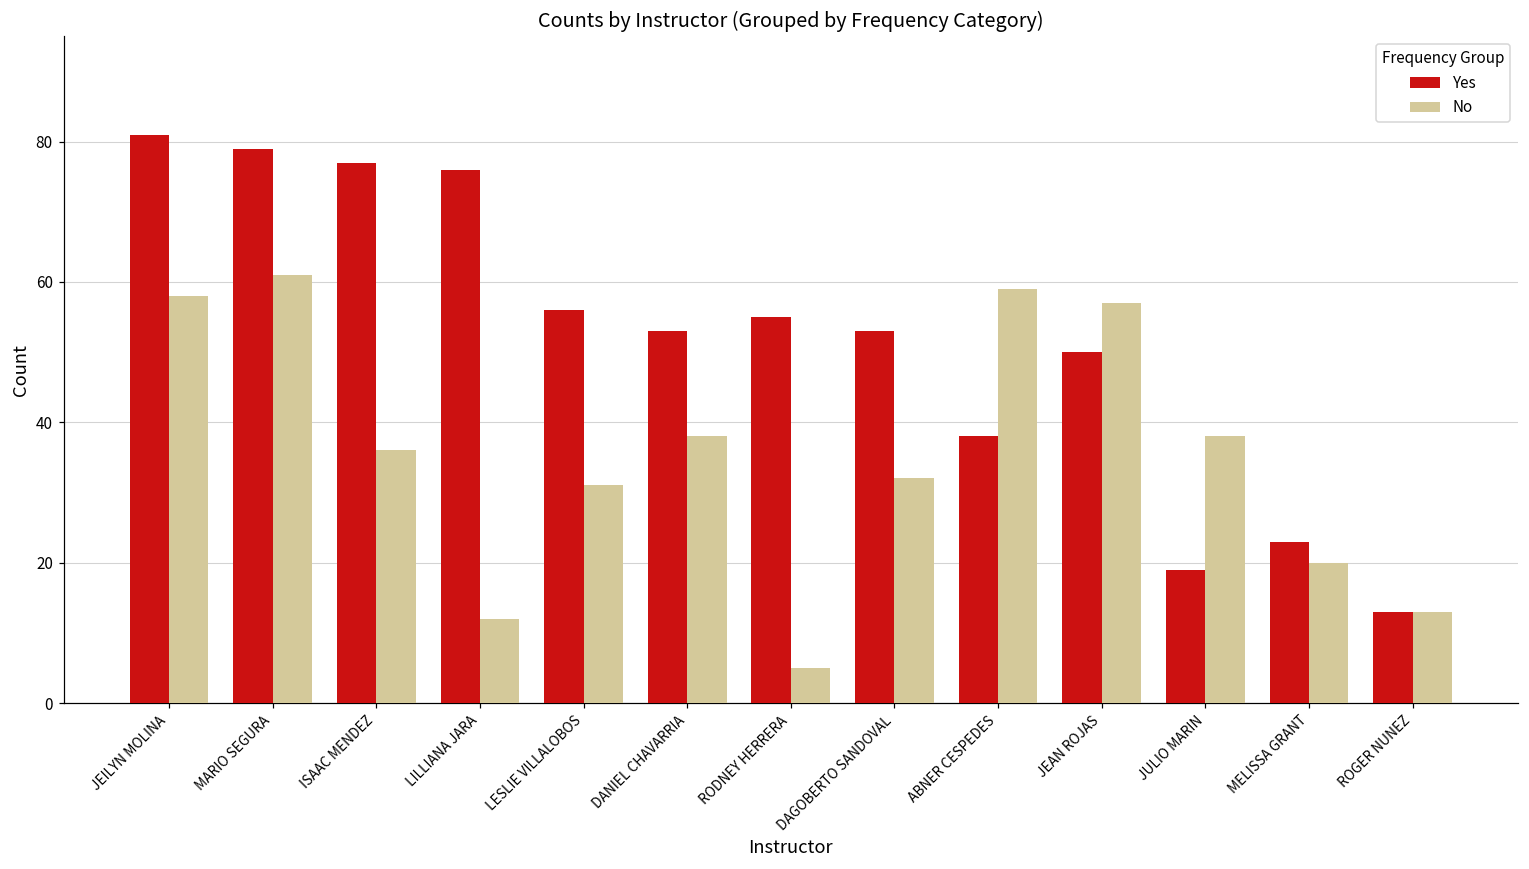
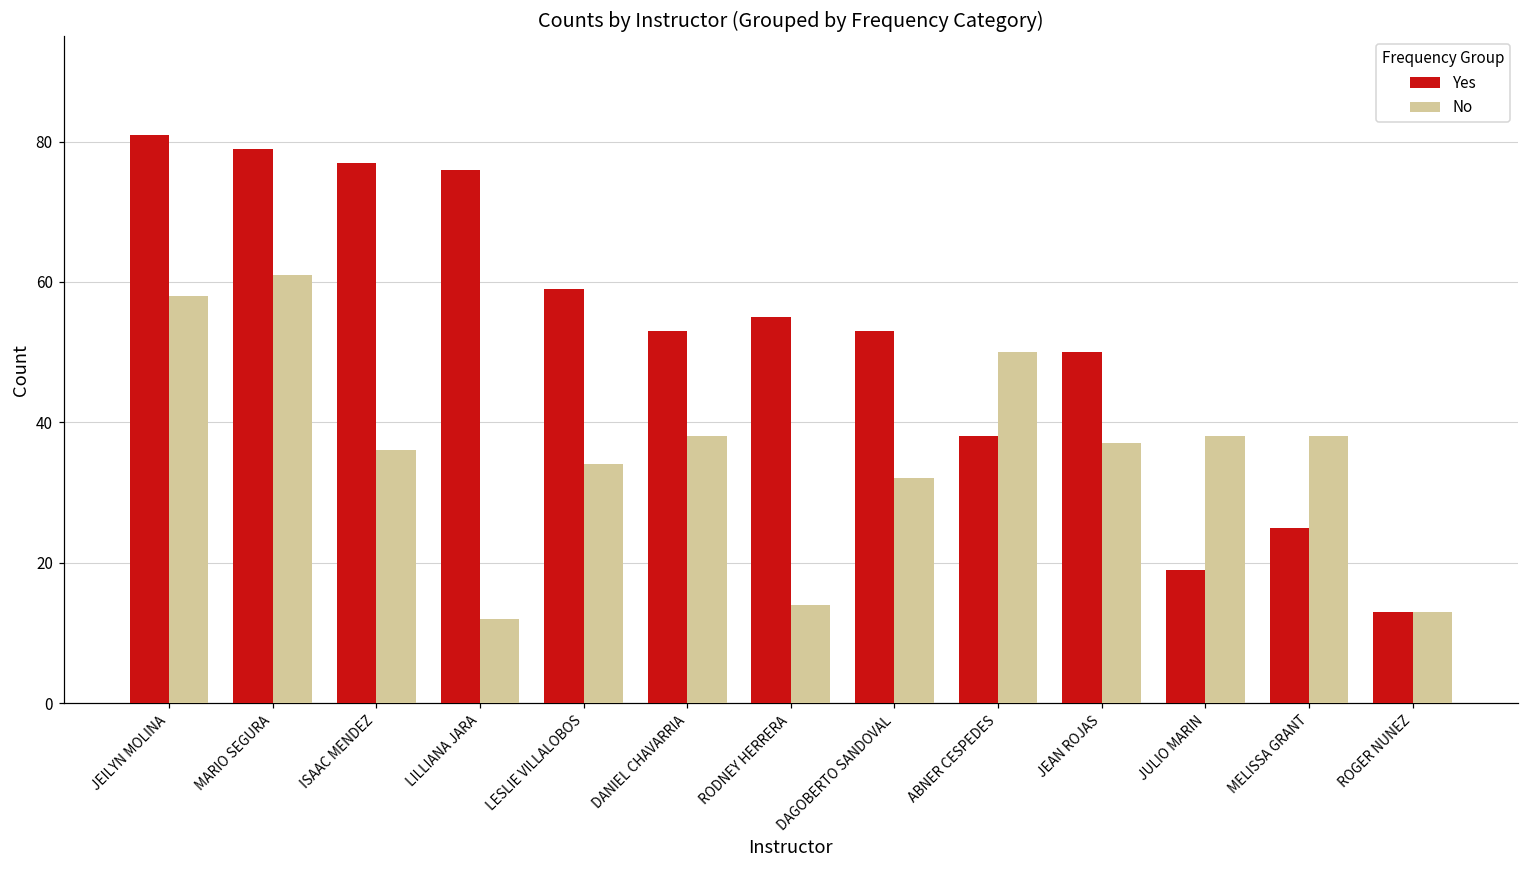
Yes, LESLIE VILLALOBOS: 56 -> 59
No, LESLIE VILLALOBOS: 31 -> 34
No, RODNEY HERRERA: 5 -> 14
No, ABNER CESPEDES: 59 -> 50
No, JEAN ROJAS: 57 -> 37
Yes, MELISSA GRANT: 23 -> 25
No, MELISSA GRANT: 20 -> 38
